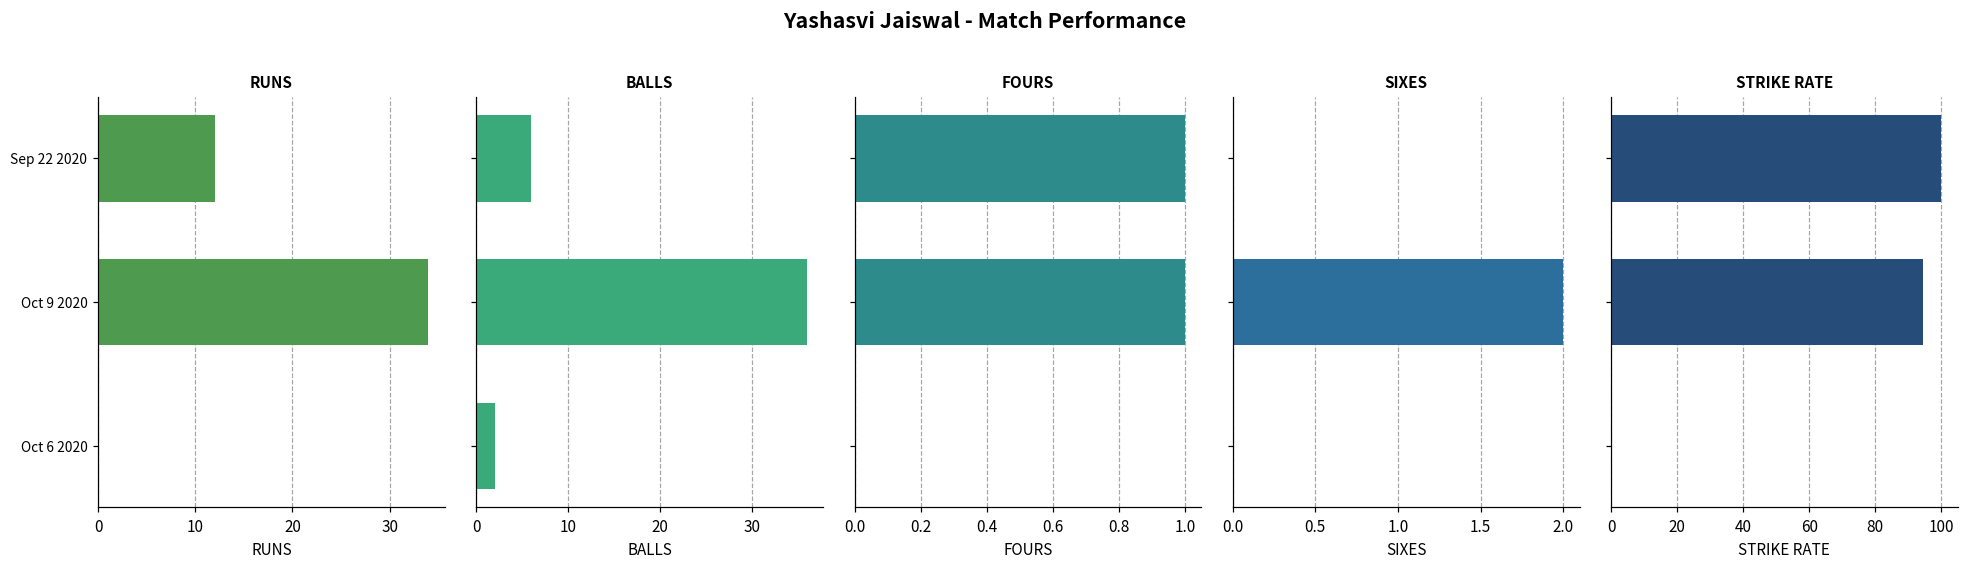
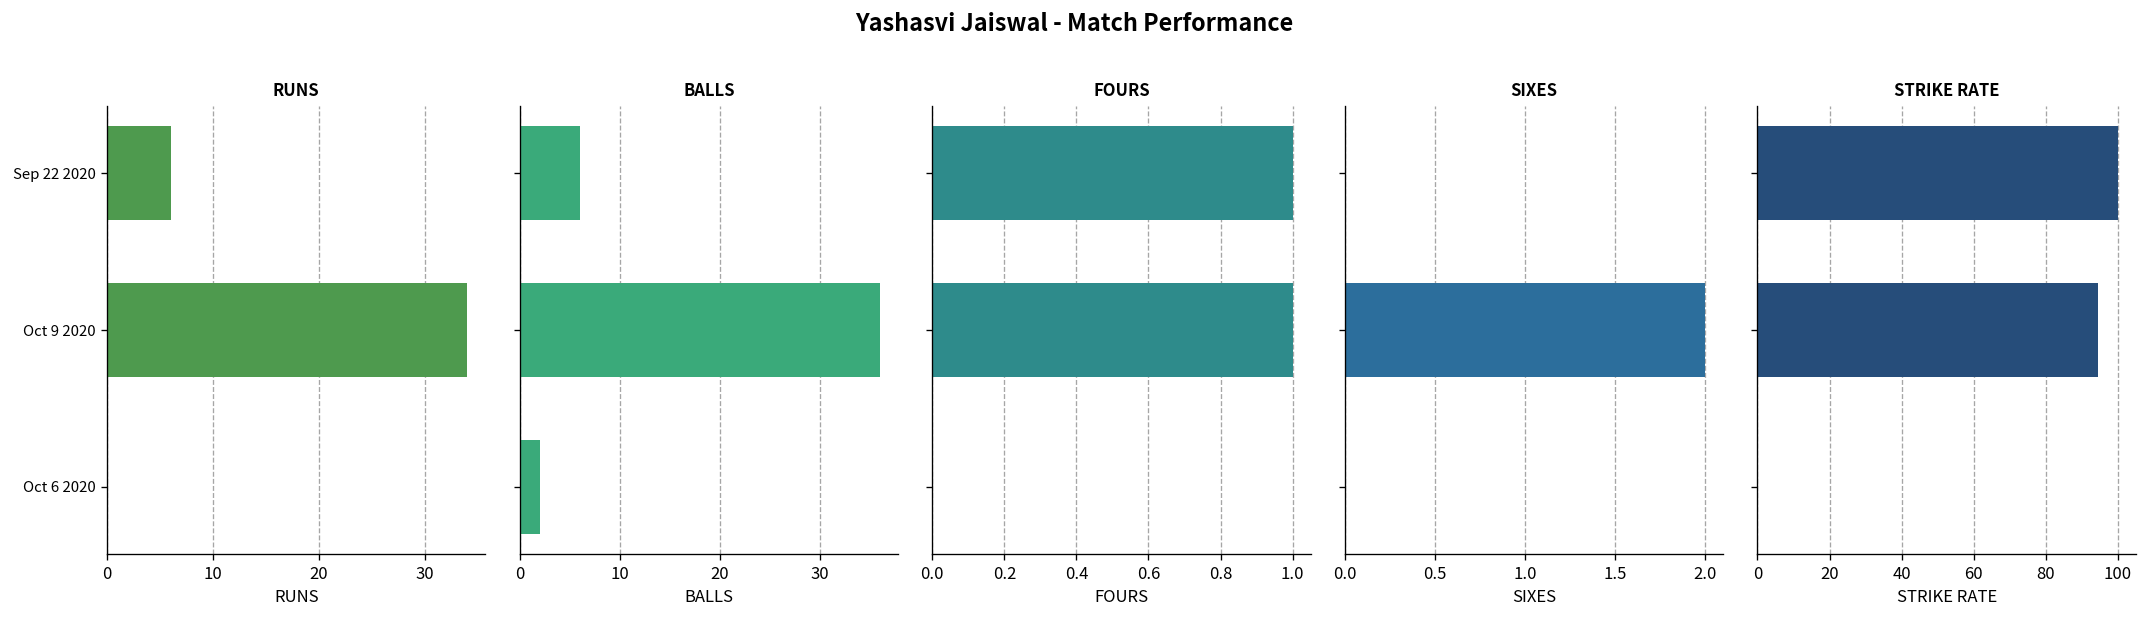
RUNS, Sep 22 2020: 12 -> 6
